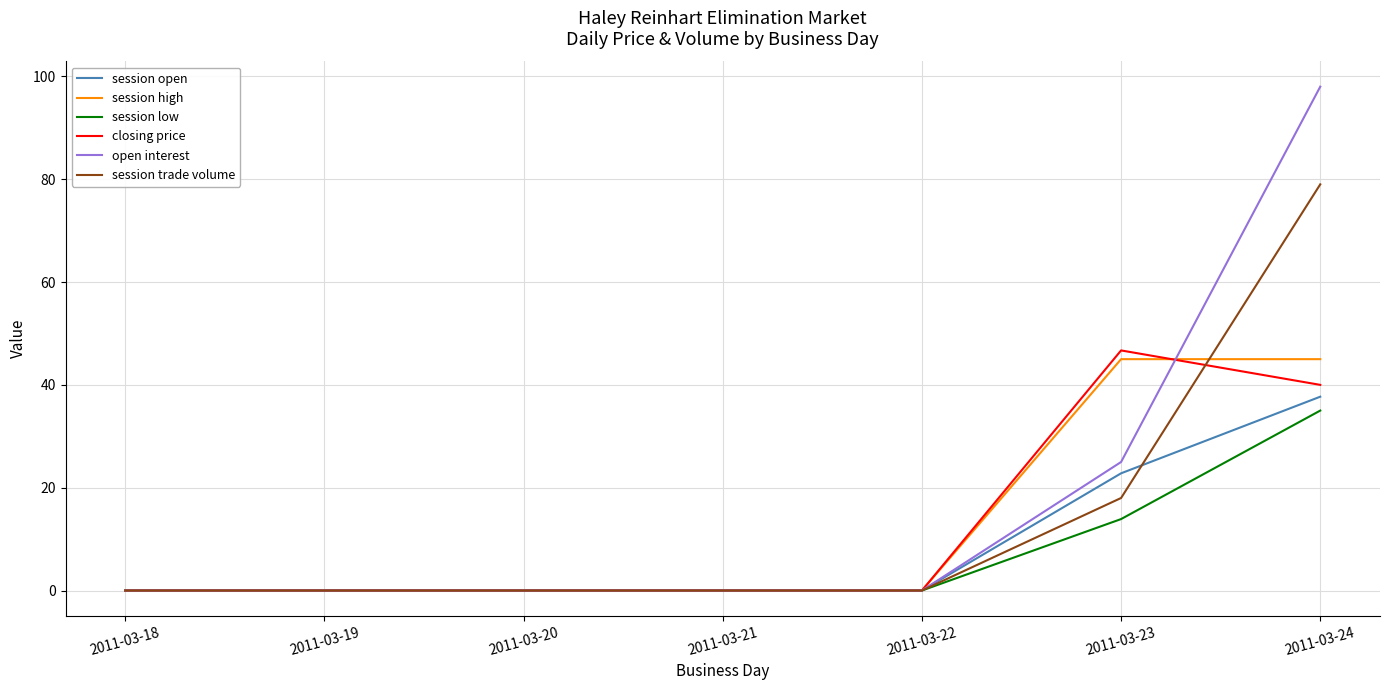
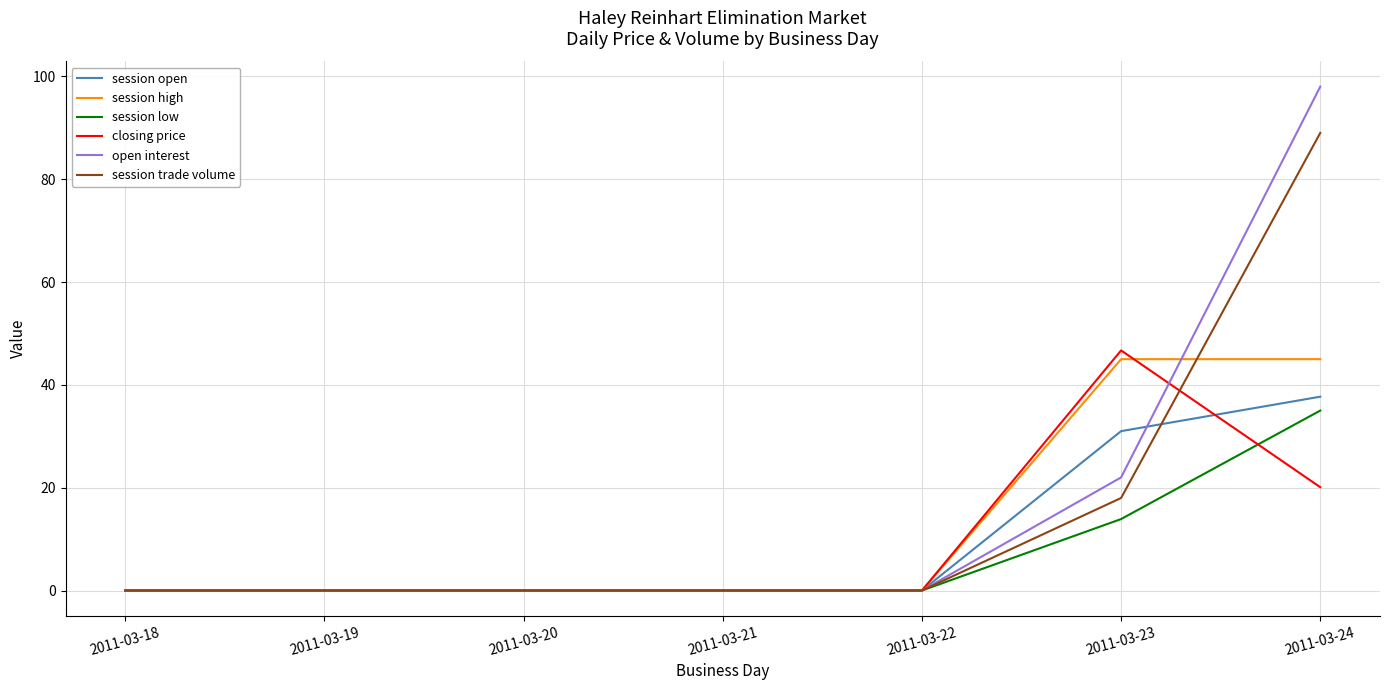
session open, 2011-03-23: 23 -> 31
open interest, 2011-03-23: 25 -> 22
closing price, 2011-03-24: 40 -> 20
session trade volume, 2011-03-24: 79 -> 89
